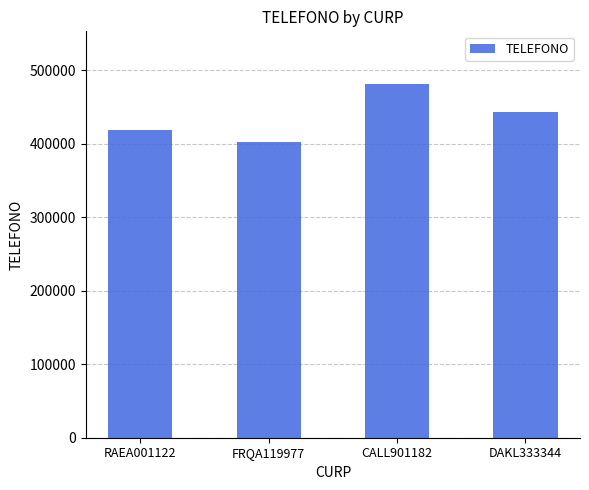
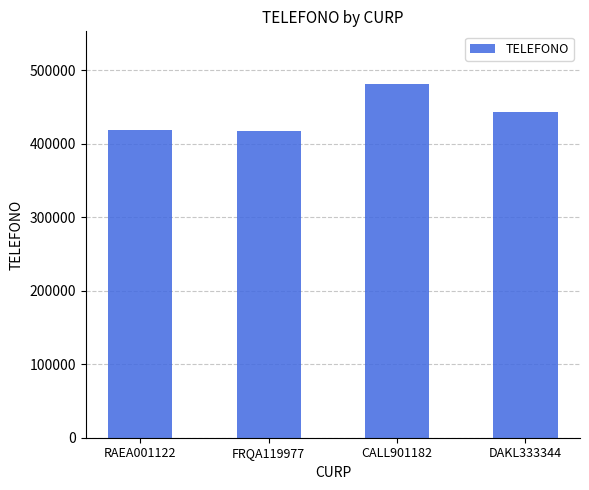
FRQA119977: 400000 -> 420000
